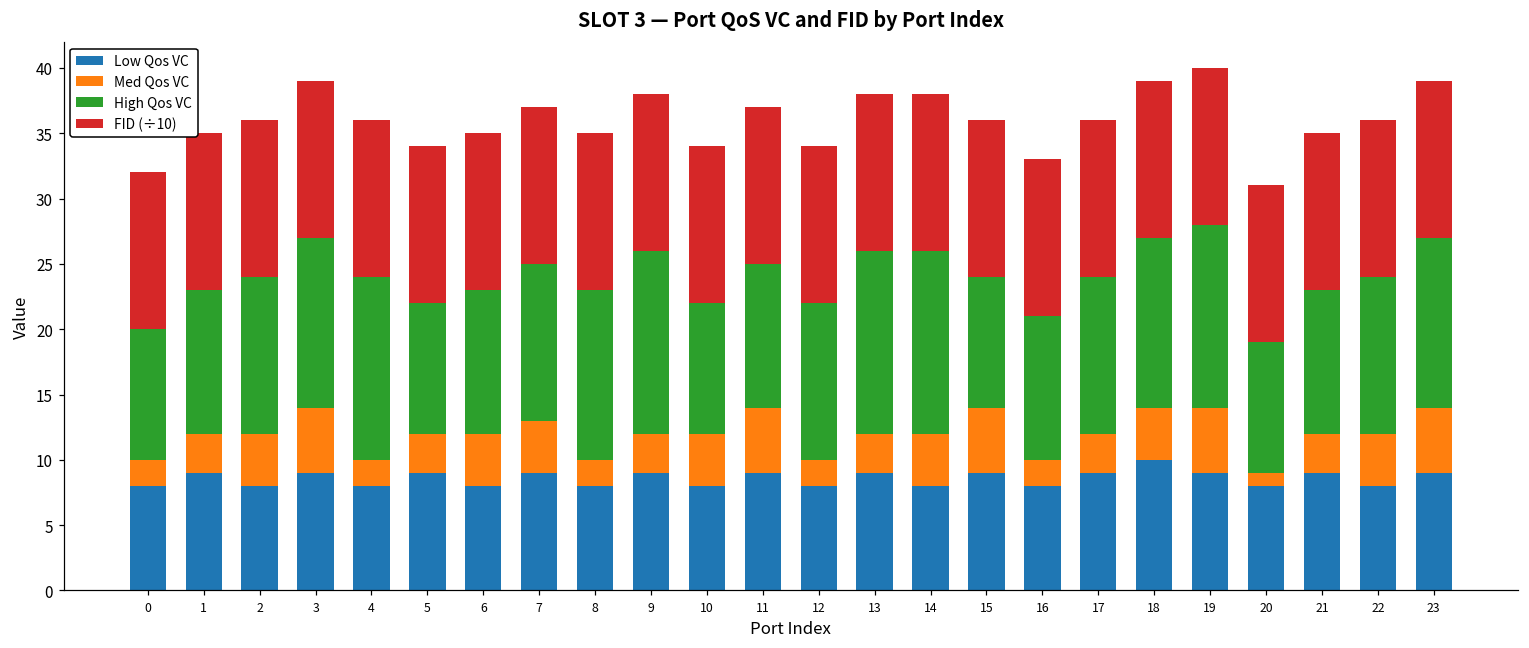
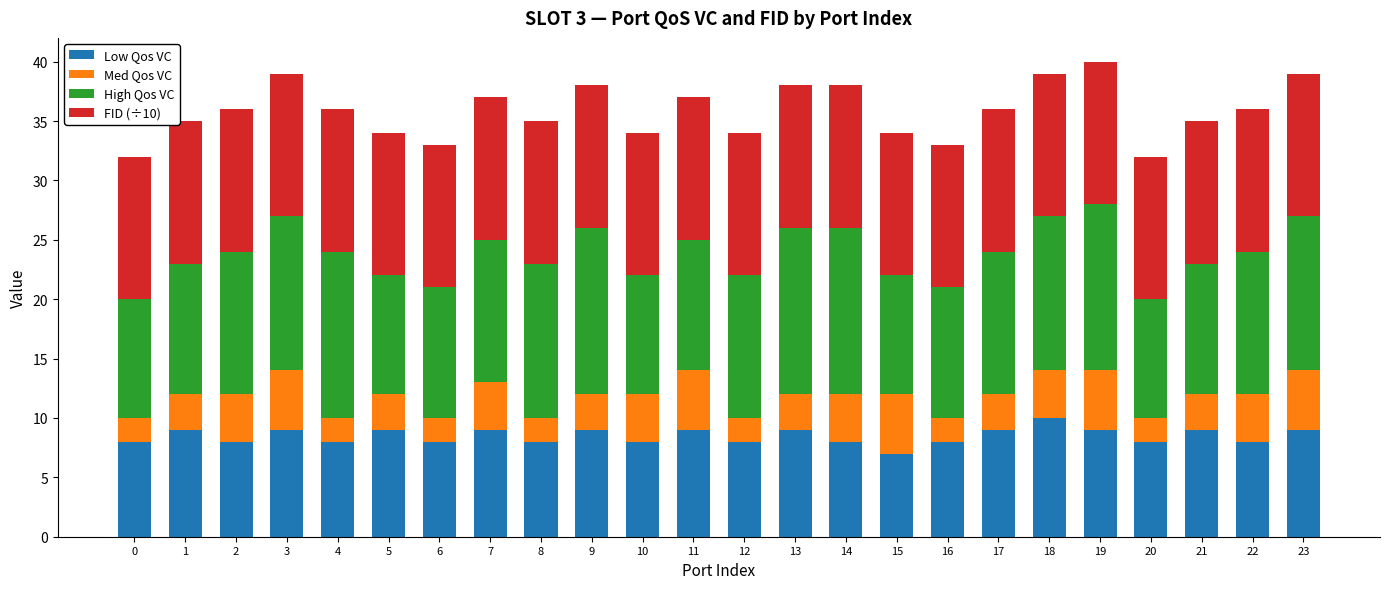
Med Qos VC, 6: 4 -> 2
Low Qos VC, 15: 9 -> 7
Med Qos VC, 20: 1 -> 2
